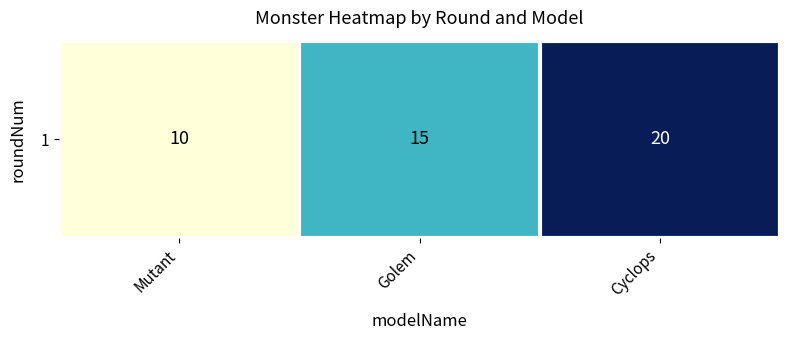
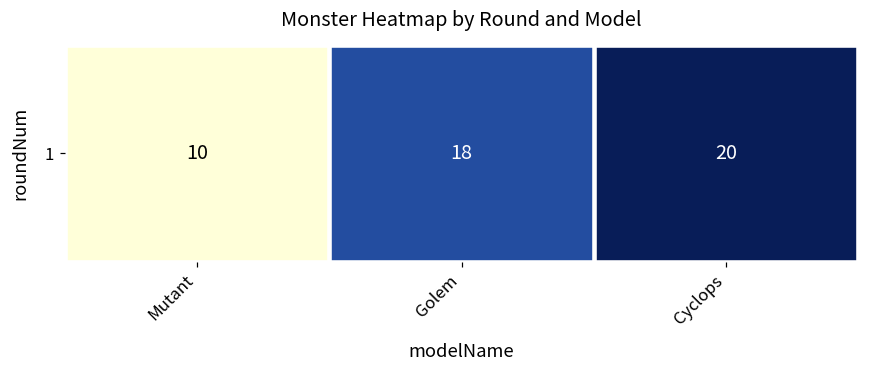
1, Golem: 15 -> 18
